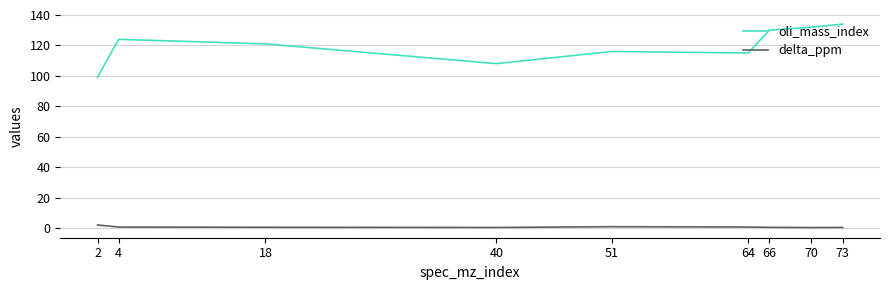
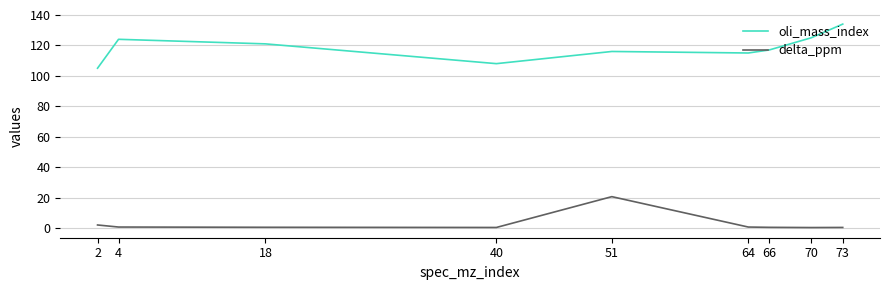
oli_mass_index, 2: 99 -> 105
delta_ppm, 51: 1 -> 21
oli_mass_index, 66: 130 -> 117
oli_mass_index, 70: 132 -> 125
